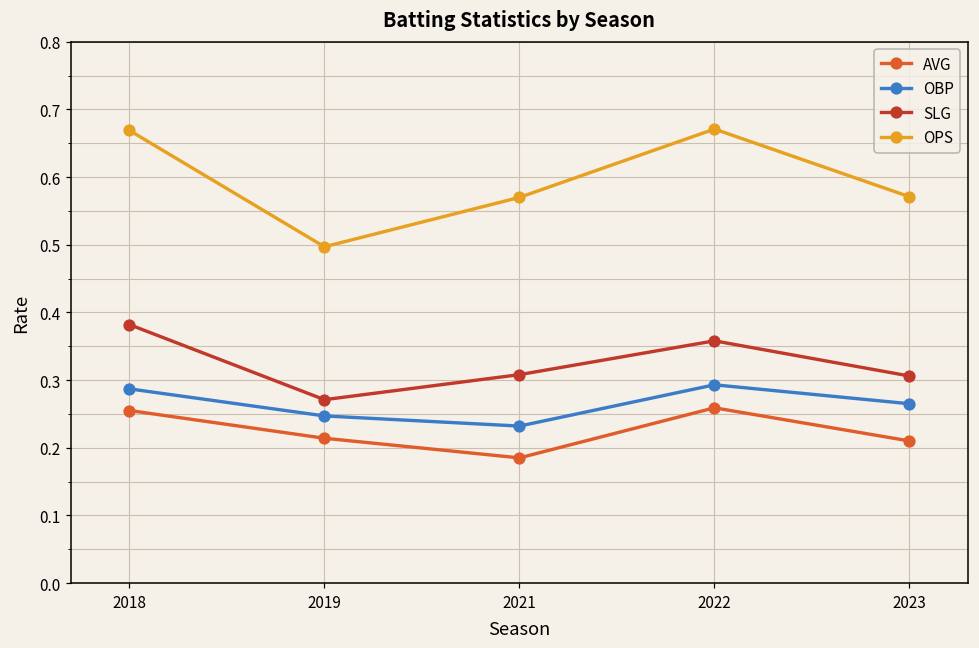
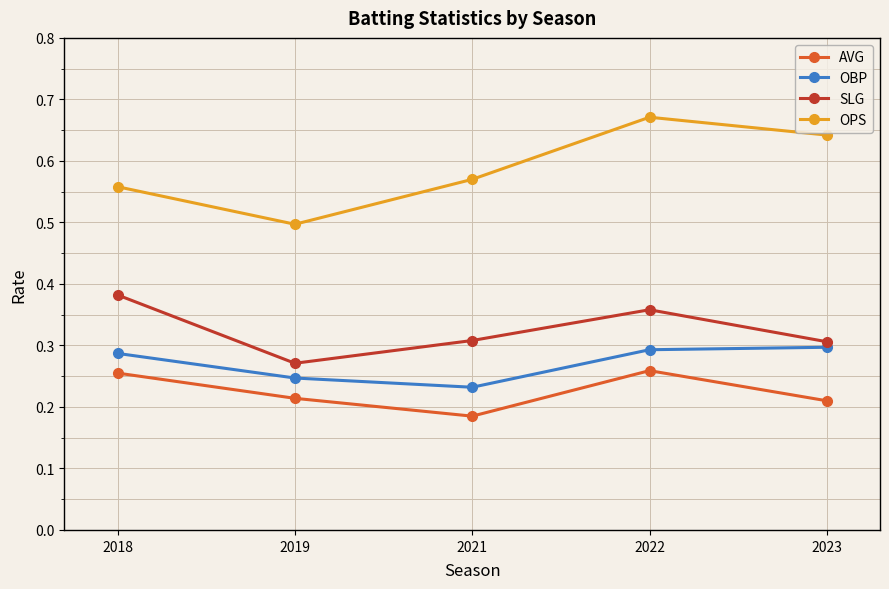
OPS, 2018: 0.67 -> 0.56
OBP, 2023: 0.27 -> 0.30
OPS, 2023: 0.57 -> 0.64
